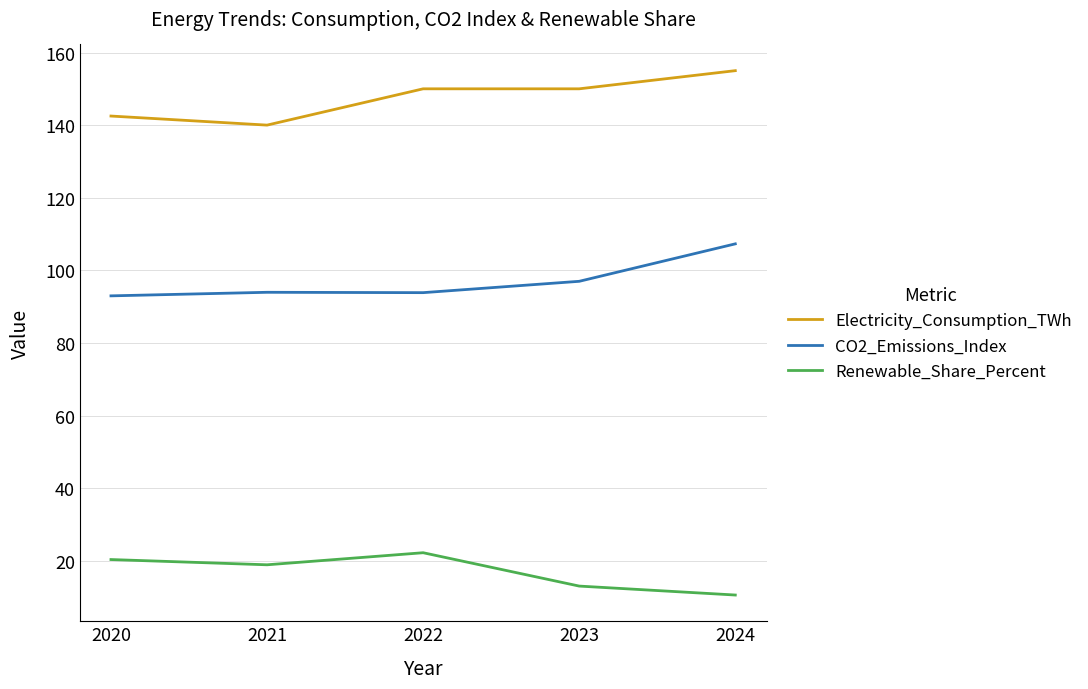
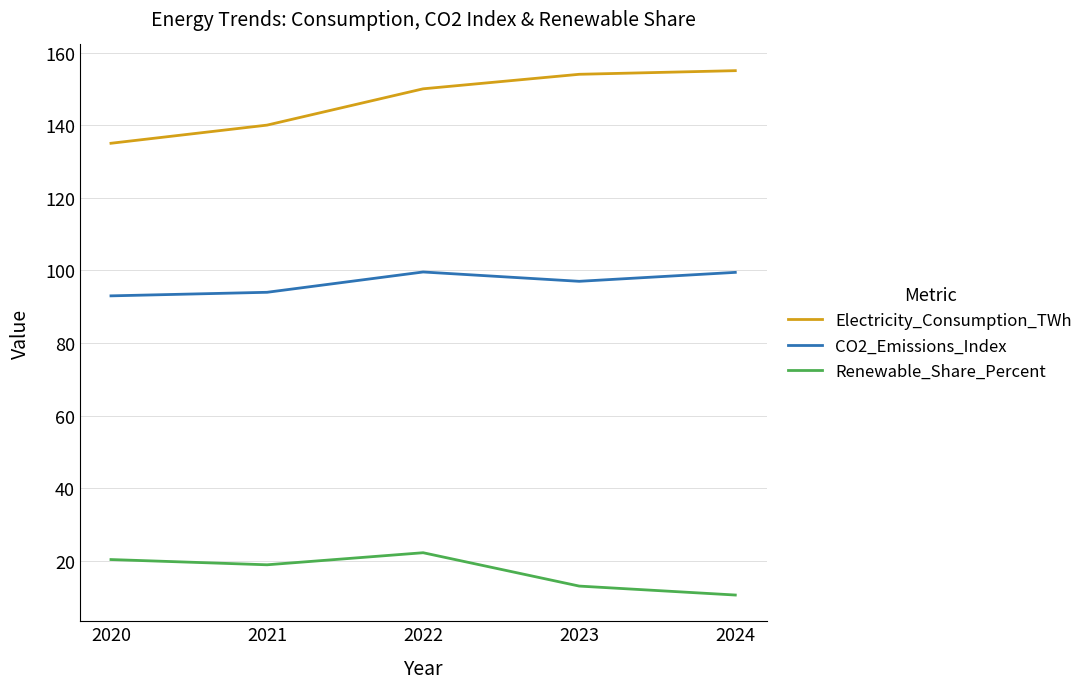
Electricity_Consumption_TWh, 2020: 143 -> 135
CO2_Emissions_Index, 2022: 94 -> 100
Electricity_Consumption_TWh, 2023: 150 -> 154
CO2_Emissions_Index, 2024: 107 -> 99
